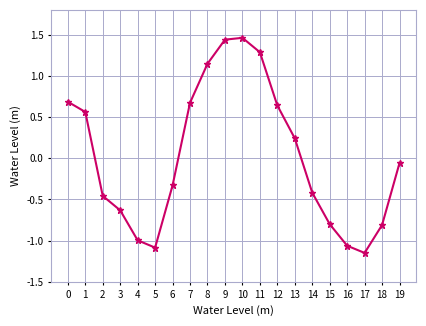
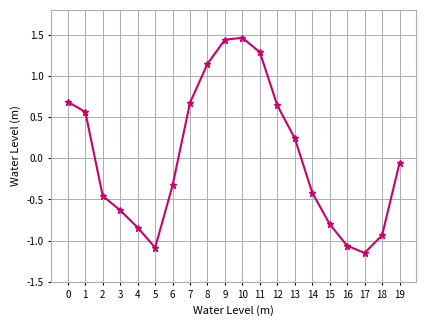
4: -1.0 -> -0.8
18: -0.8 -> -0.9
